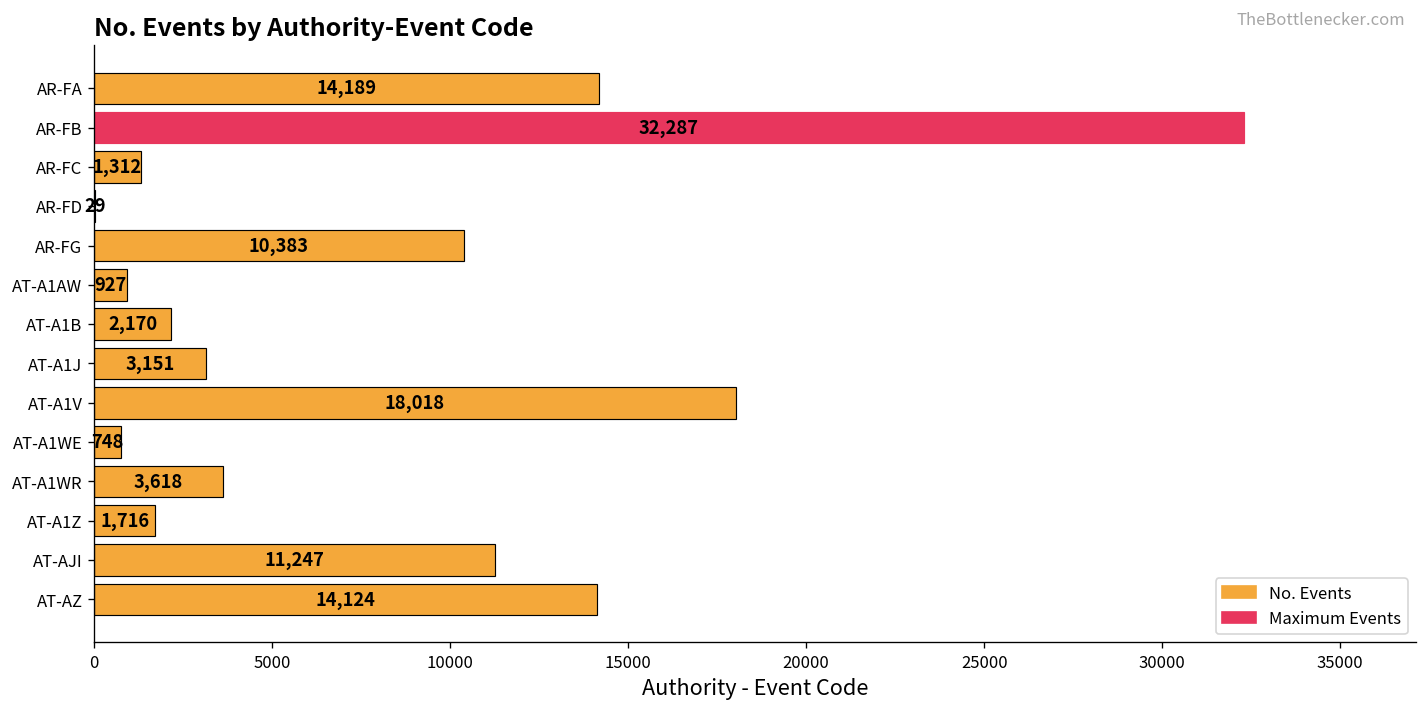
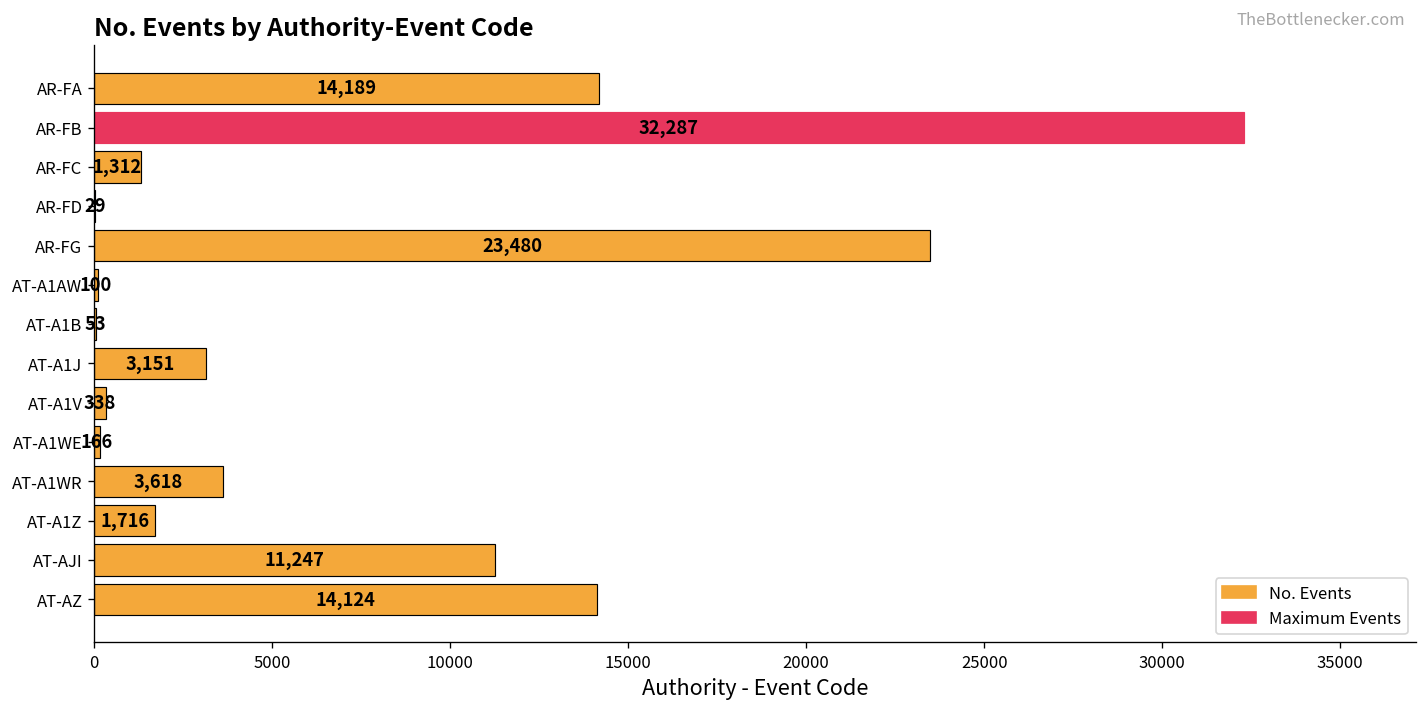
AR-FG: 10,383 -> 23,480
AT-A1AW: 927 -> 100
AT-A1B: 2,170 -> 53
AT-A1V: 18,018 -> 338
AT-A1WE: 748 -> 166
